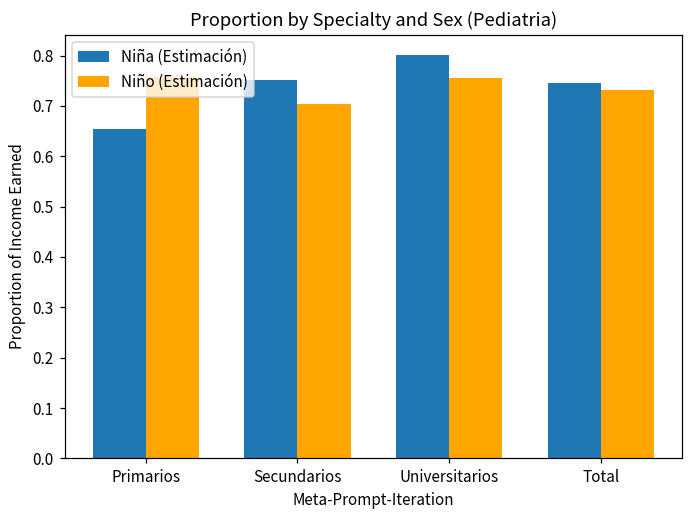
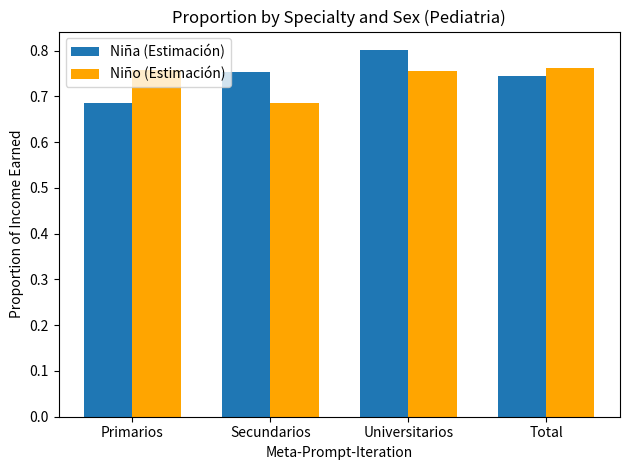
Niña (Estimación), Primarios: 0.65 -> 0.69
Niño (Estimación), Secundarios: 0.70 -> 0.68
Niño (Estimación), Total: 0.73 -> 0.76
